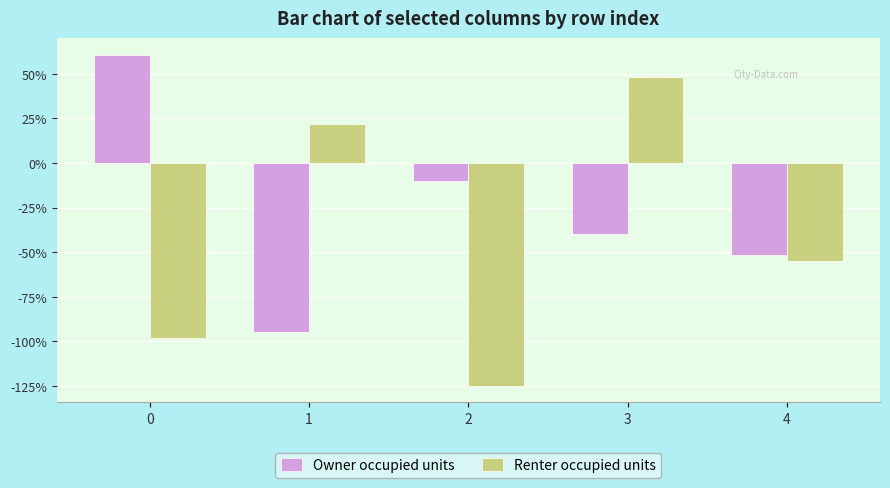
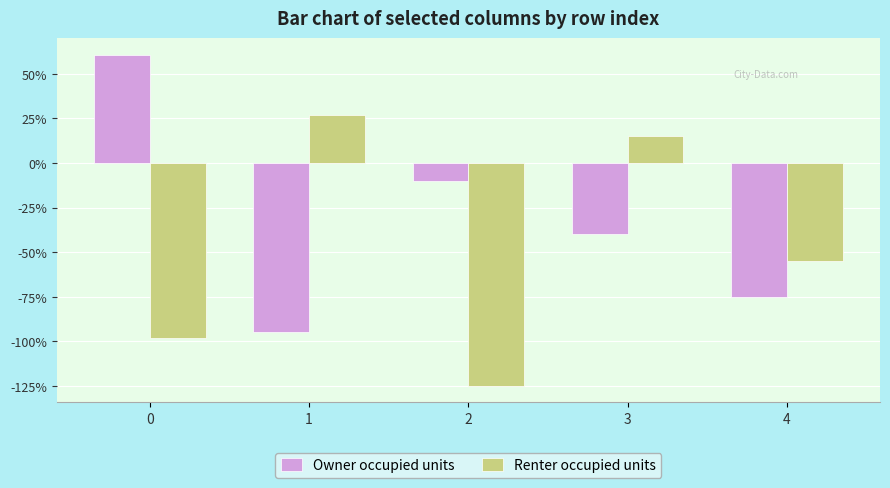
Renter occupied units, 1: 22% -> 27%
Renter occupied units, 3: 48% -> 15%
Owner occupied units, 4: -52% -> -75%
